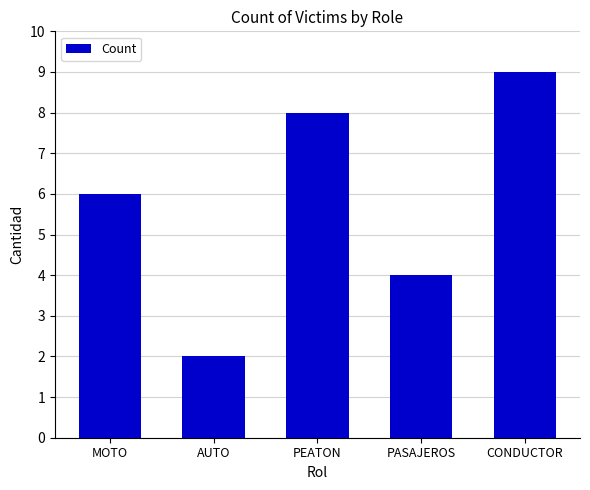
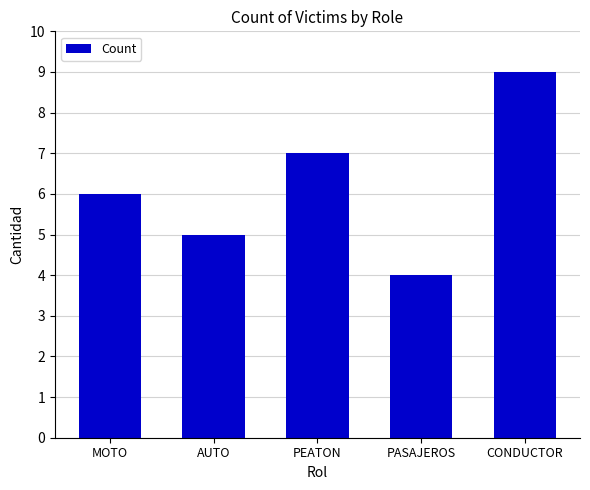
AUTO: 2 -> 5
PEATON: 8 -> 7
